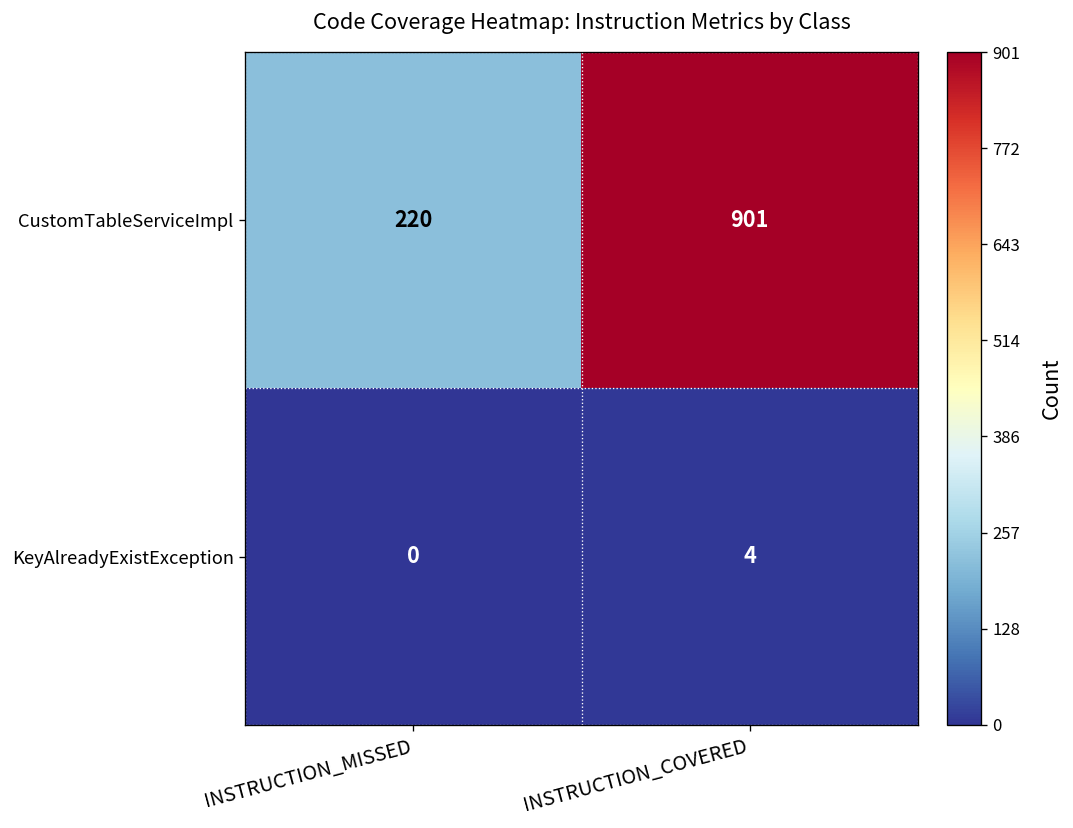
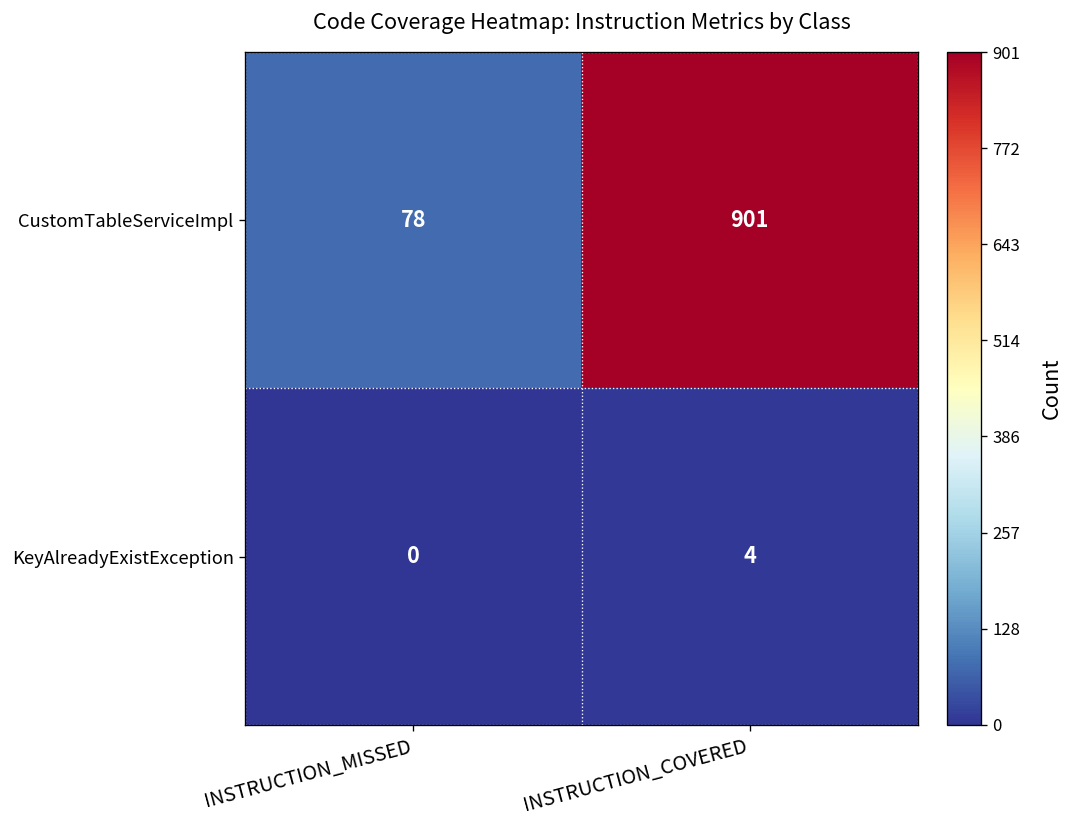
CustomTableServiceImpl, INSTRUCTION_MISSED: 220 -> 78
